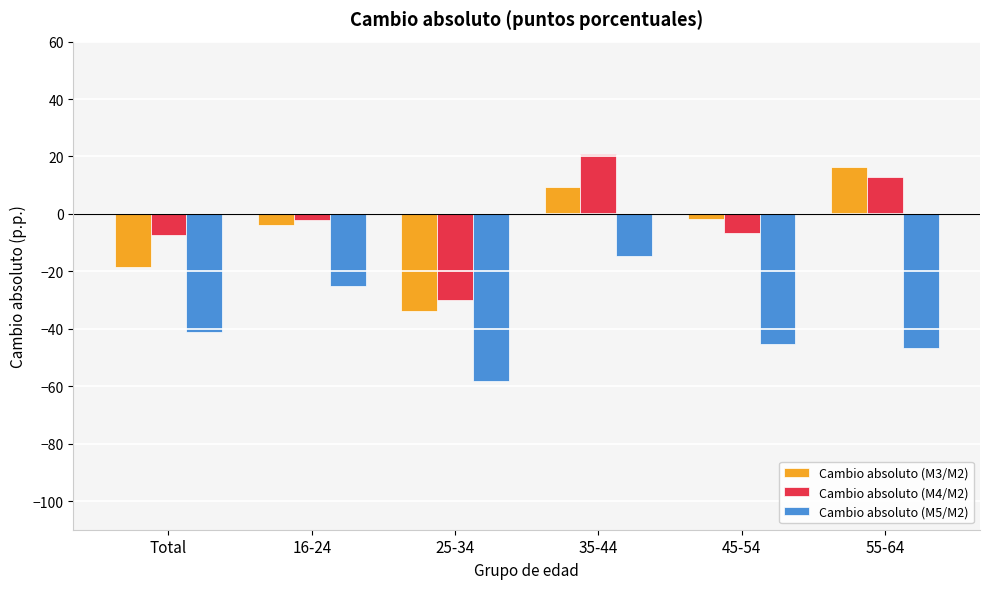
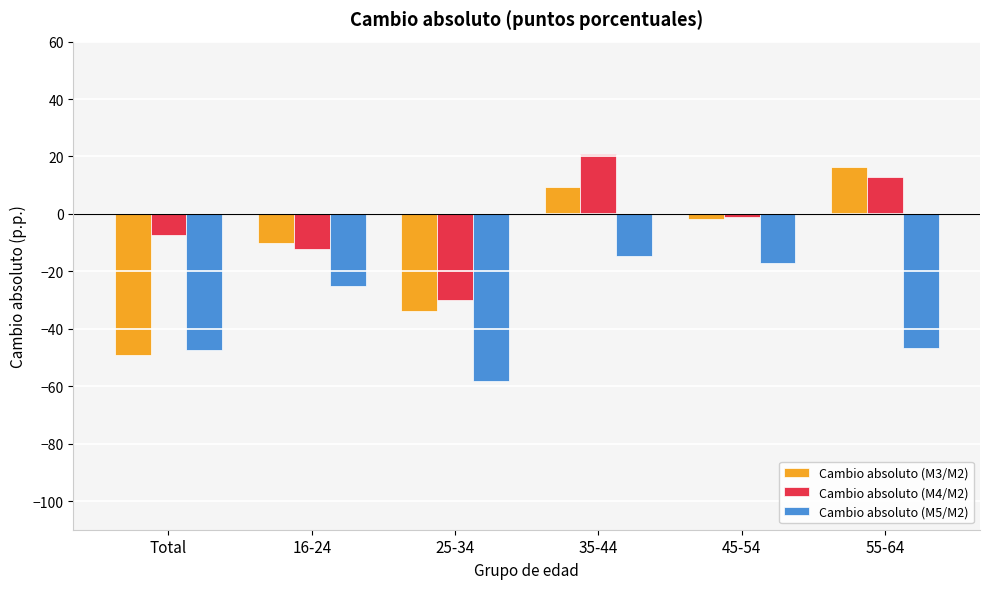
Cambio absoluto (M3/M2), Total: -18 -> -49
Cambio absoluto (M5/M2), Total: -41 -> -47
Cambio absoluto (M3/M2), 16-24: -4 -> -10
Cambio absoluto (M4/M2), 16-24: -2 -> -12
Cambio absoluto (M4/M2), 45-54: -7 -> -1
Cambio absoluto (M5/M2), 45-54: -45 -> -17
